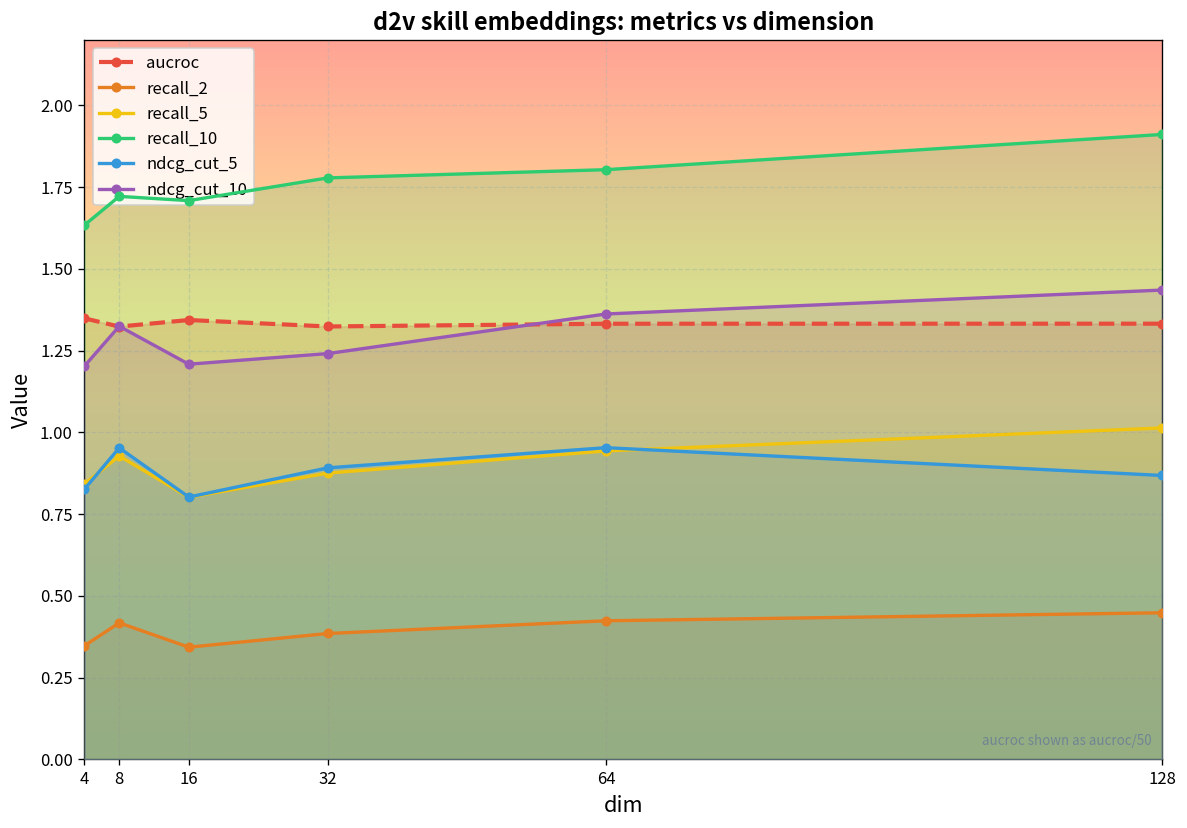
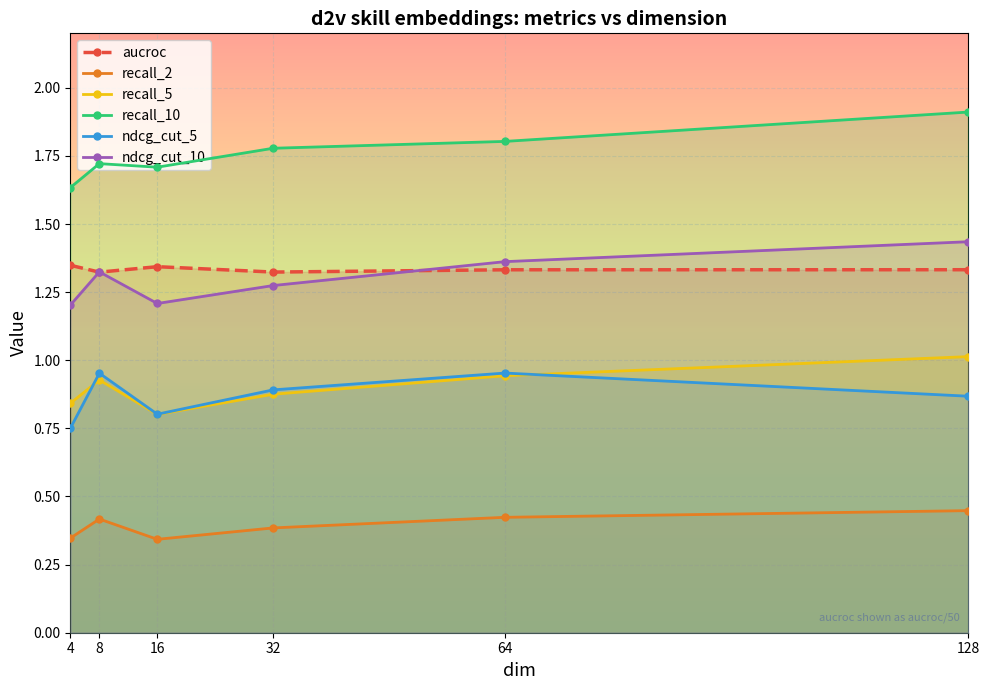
ndcg_cut_5, 4: 0.83 -> 0.75
ndcg_cut_10, 32: 1.24 -> 1.27
